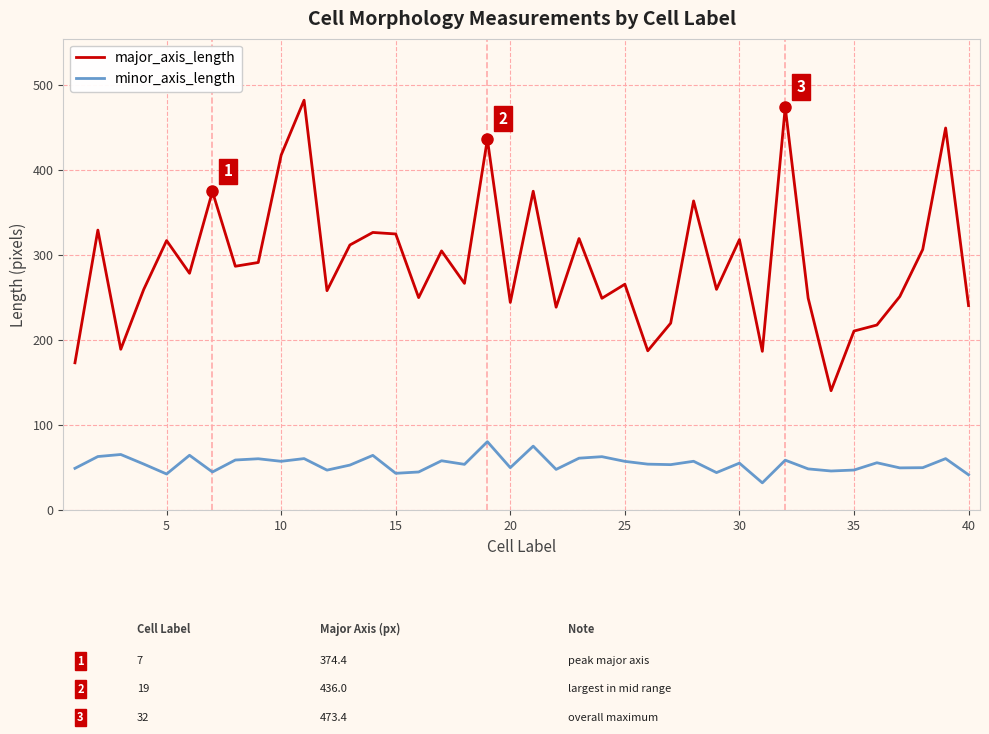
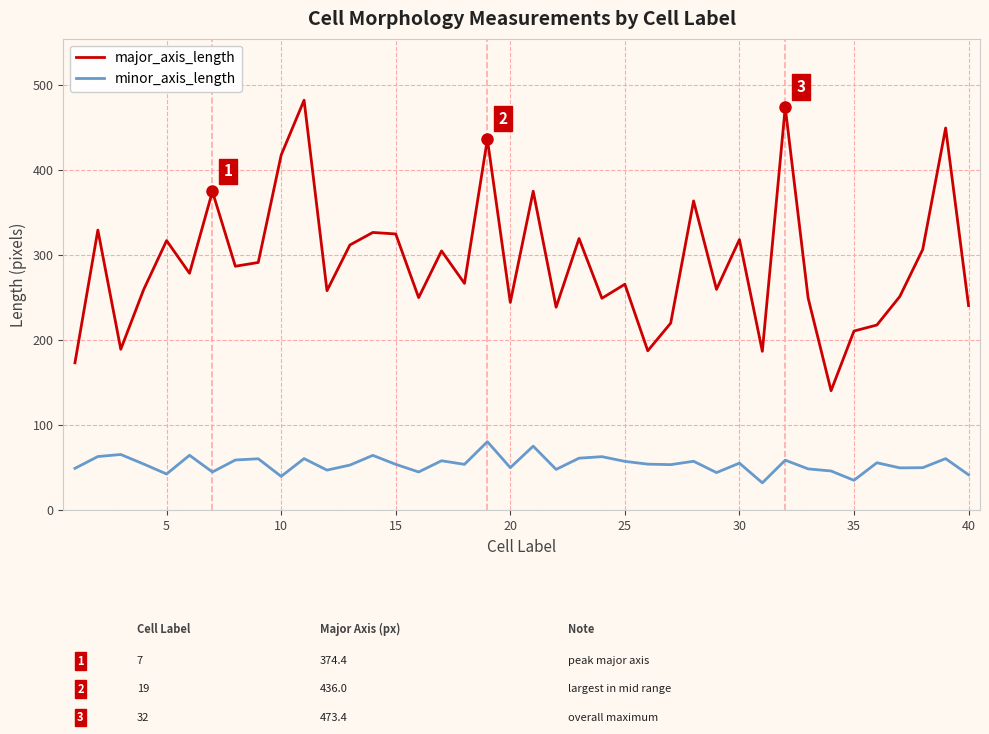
minor_axis_length, 10: 60 -> 40
minor_axis_length, 15: 40 -> 50
minor_axis_length, 35: 50 -> 40
